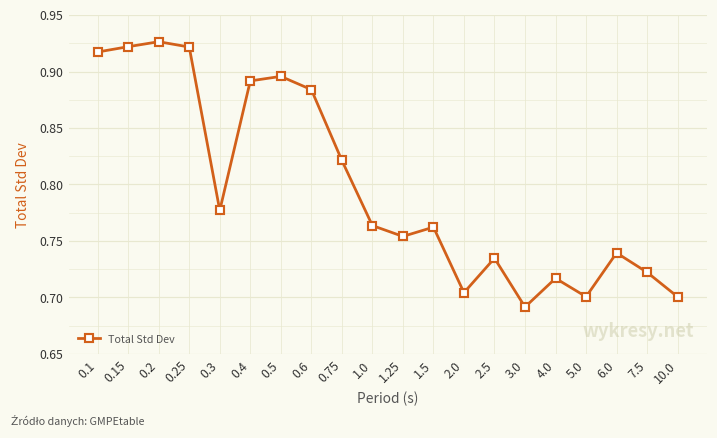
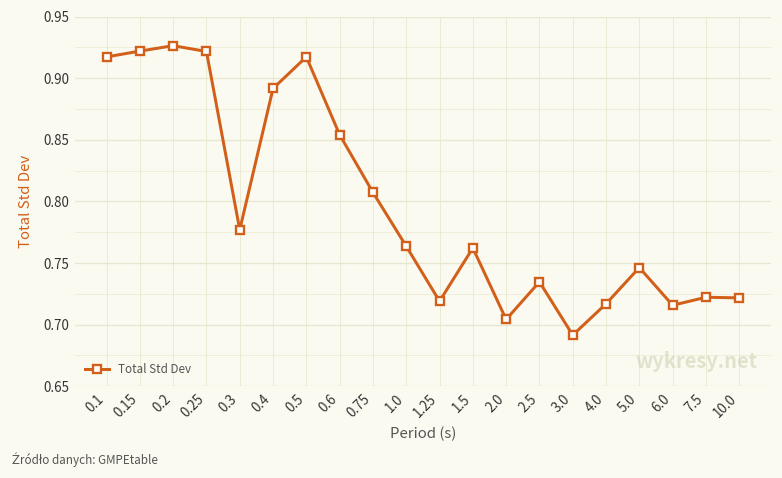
0.5: 0.896 -> 0.917
0.6: 0.884 -> 0.854
0.75: 0.821 -> 0.807
1.25: 0.754 -> 0.719
5.0: 0.701 -> 0.746
6.0: 0.739 -> 0.716
10.0: 0.701 -> 0.722
